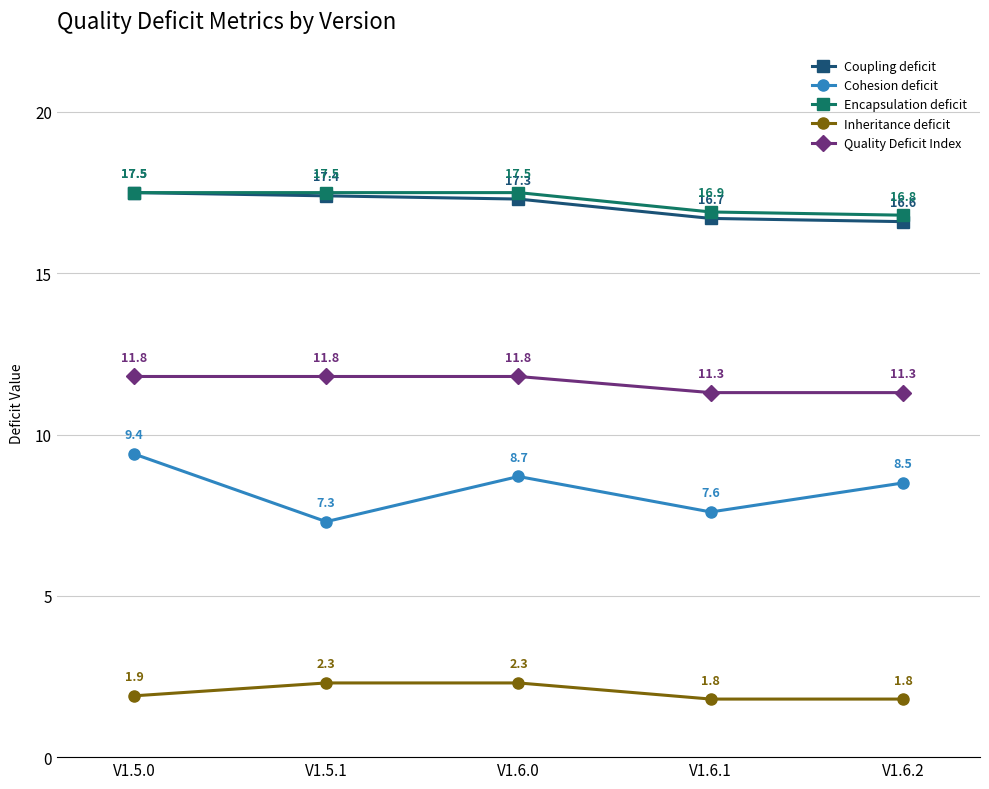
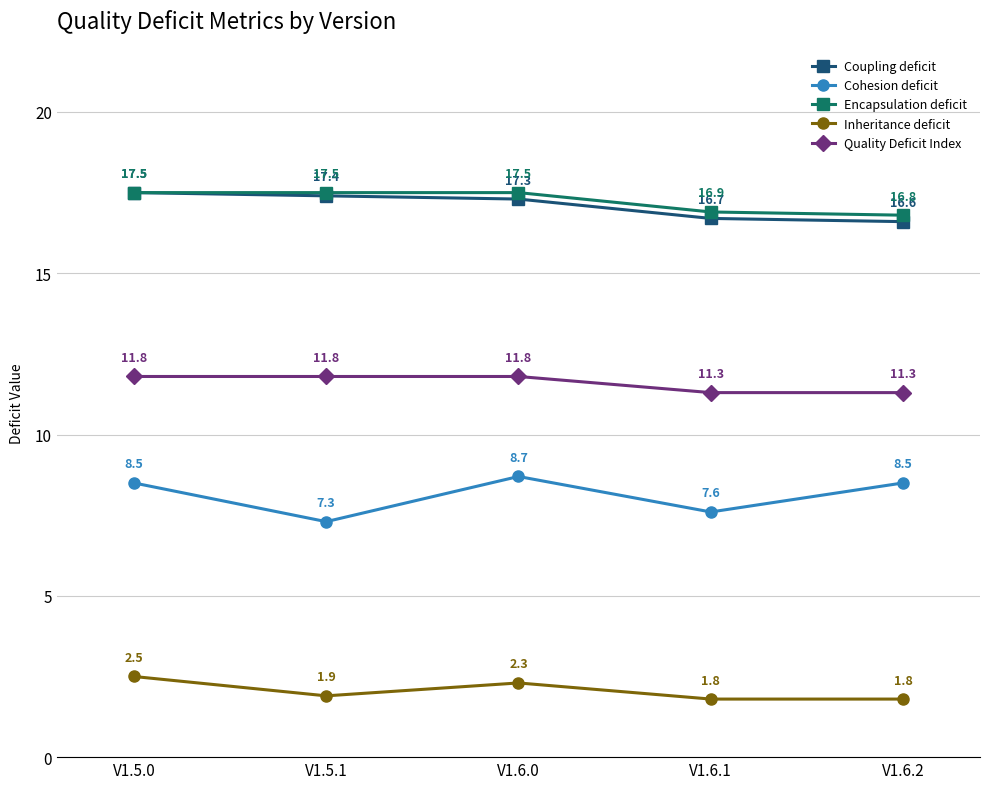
Cohesion deficit, V1.5.0: 9.4 -> 8.5
Inheritance deficit, V1.5.0: 1.9 -> 2.5
Inheritance deficit, V1.5.1: 2.3 -> 1.9
